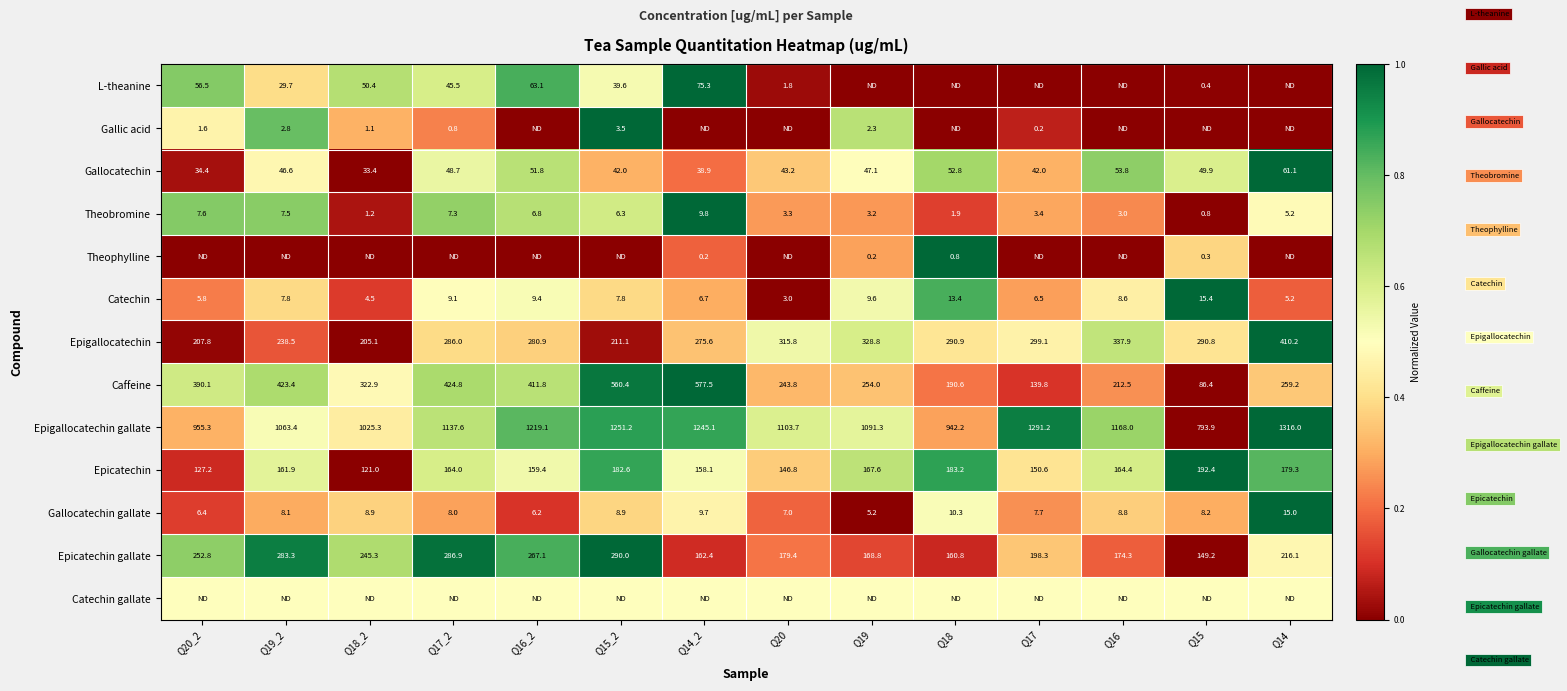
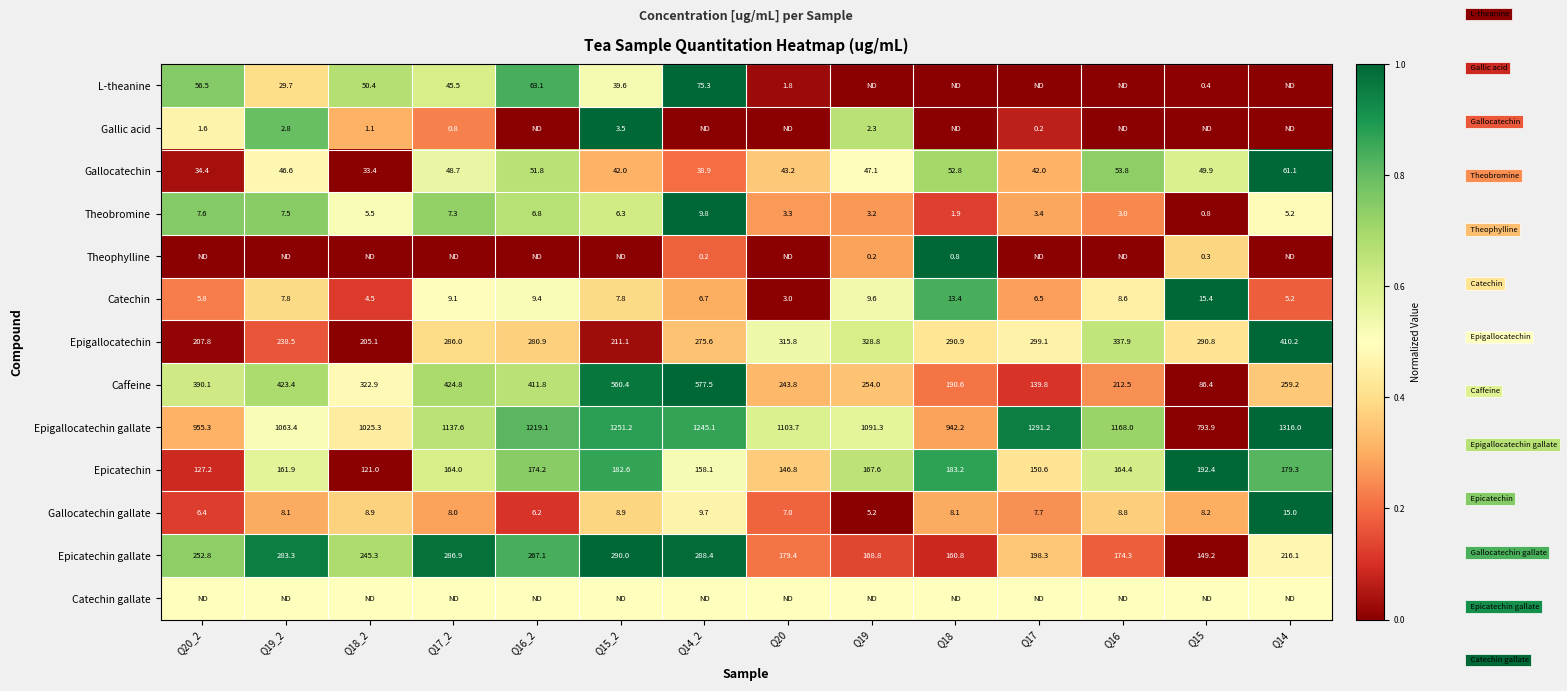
Theobromine, Q18_2: 1.2 -> 5.5
Epicatechin, Q16_2: 159.4 -> 174.2
Gallocatechin gallate, Q18: 10.3 -> 8.1
Epicatechin gallate, Q14_2: 162.4 -> 288.4
